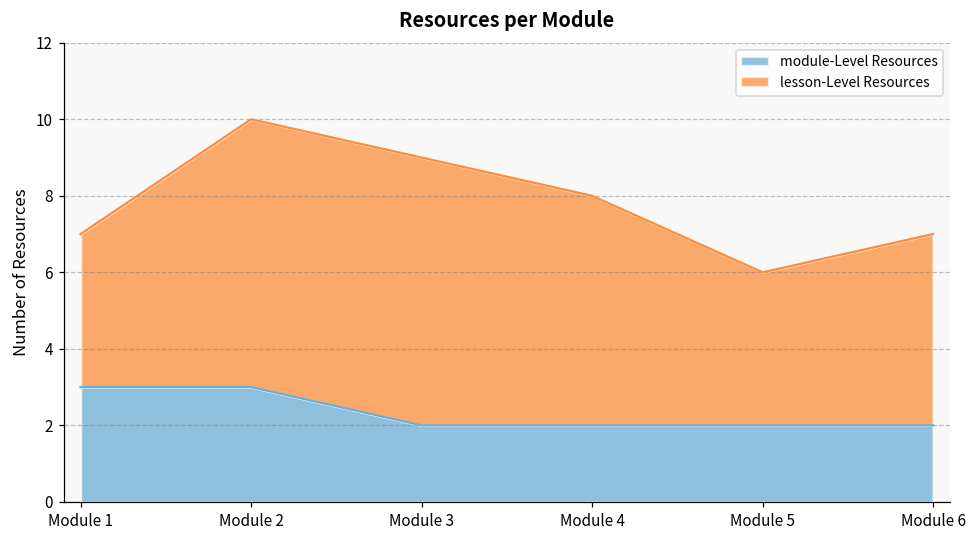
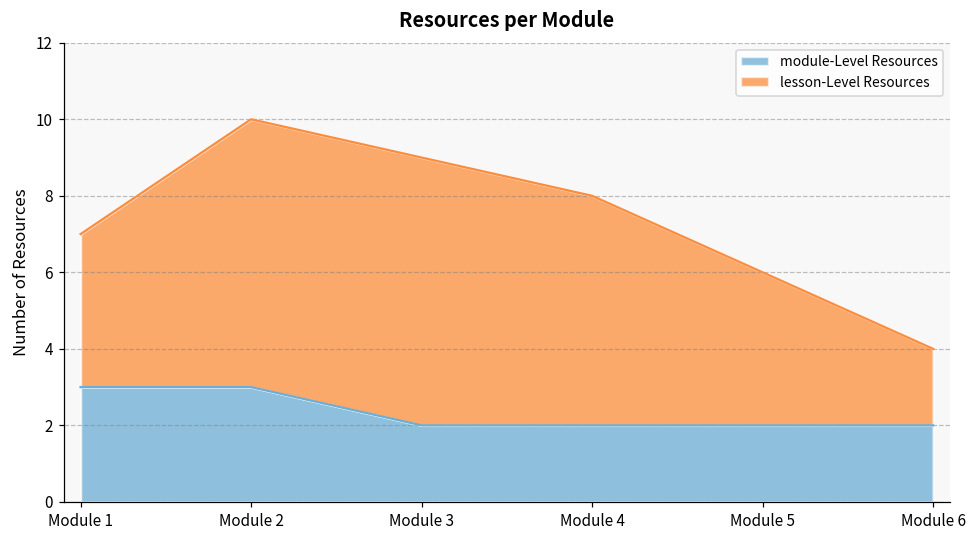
lesson-Level Resources, Module 6: 5 -> 2
